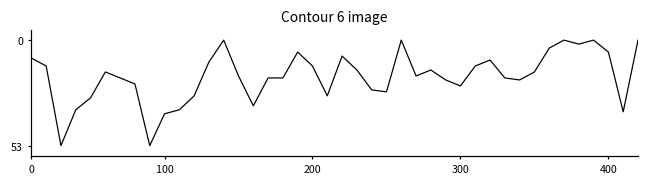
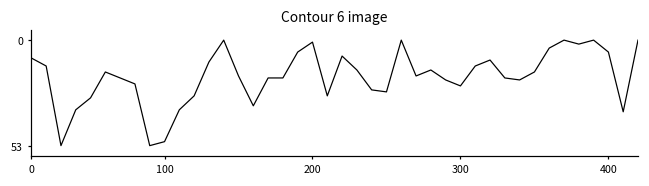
100: 37 -> 51
200: 13 -> 1
